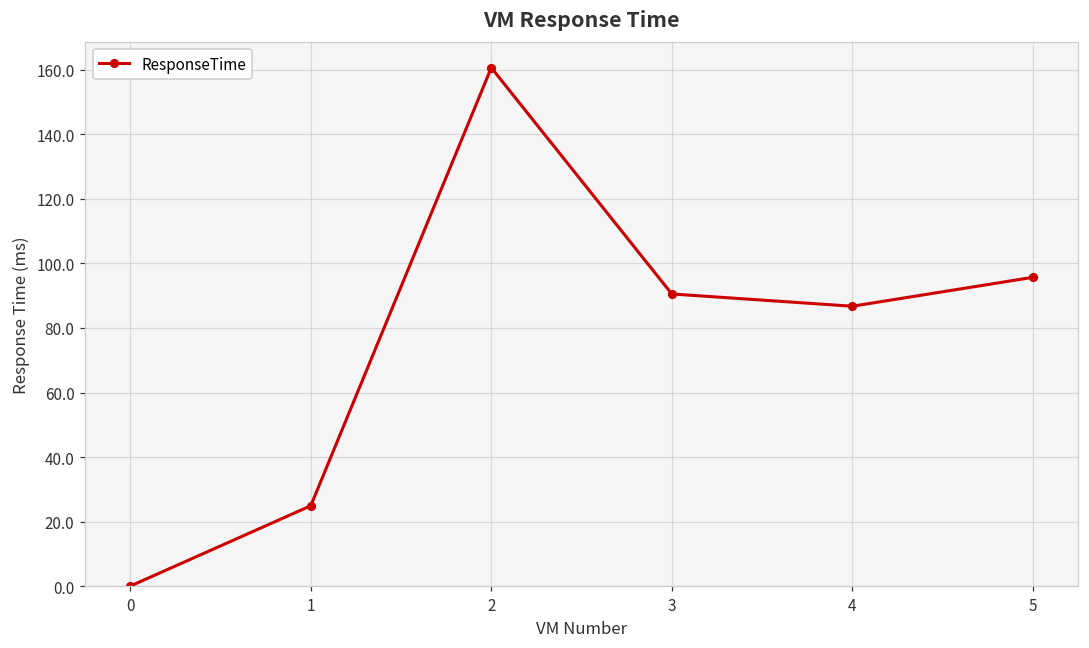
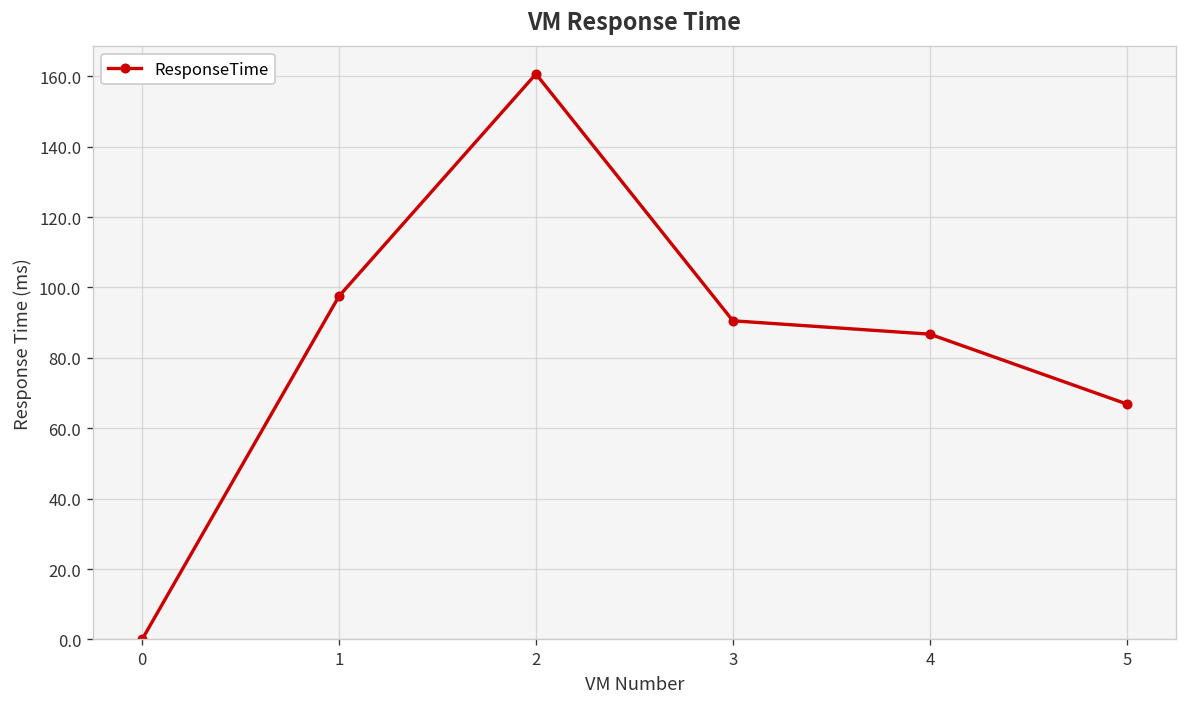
1: 25 -> 98
5: 96 -> 67
